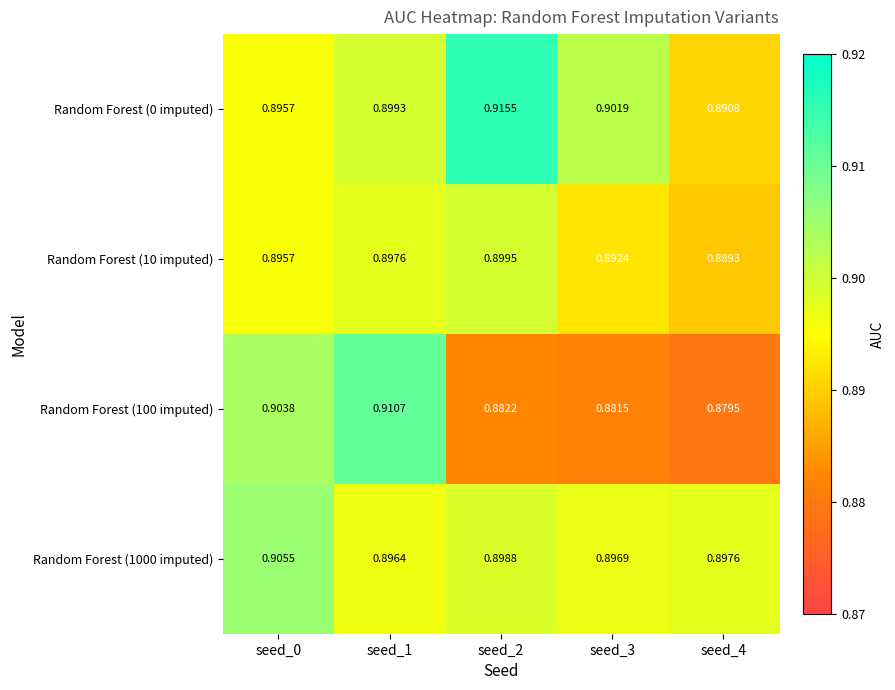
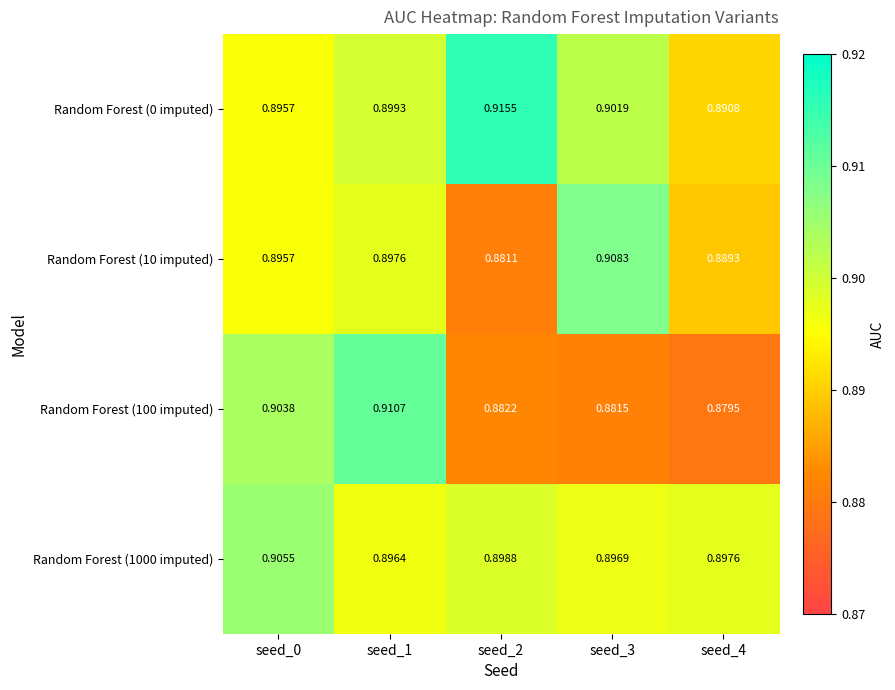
Random Forest (10 imputed), seed_2: 0.8995 -> 0.8811
Random Forest (10 imputed), seed_3: 0.8924 -> 0.9083
